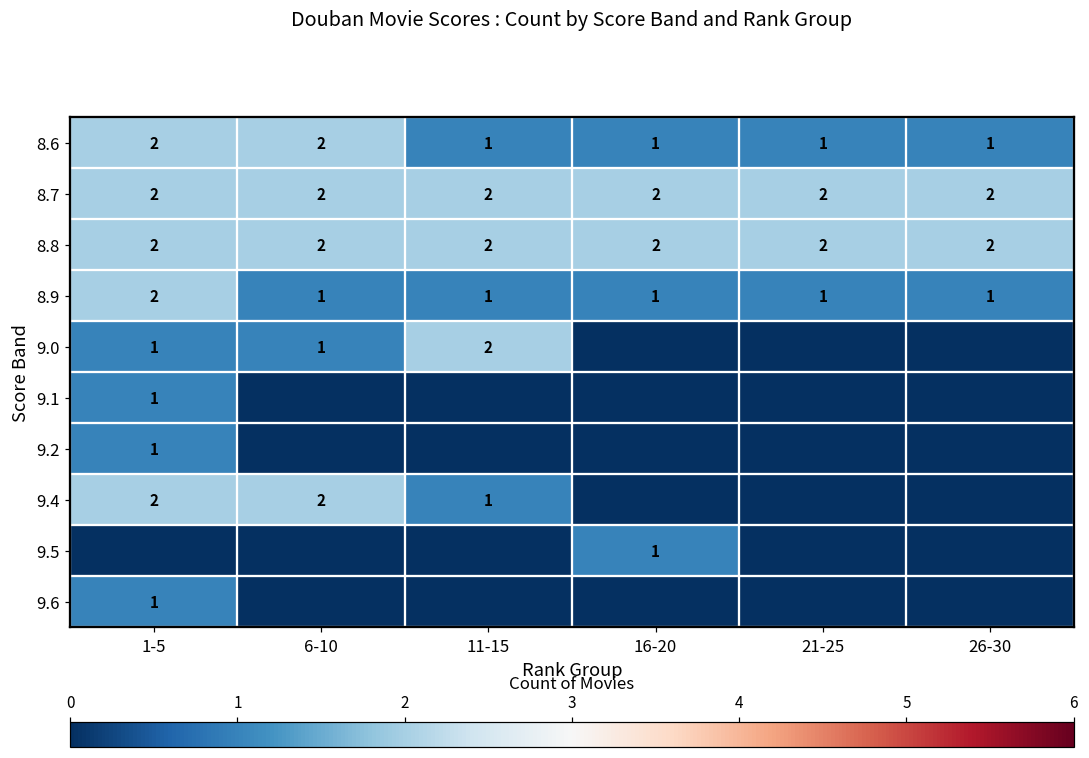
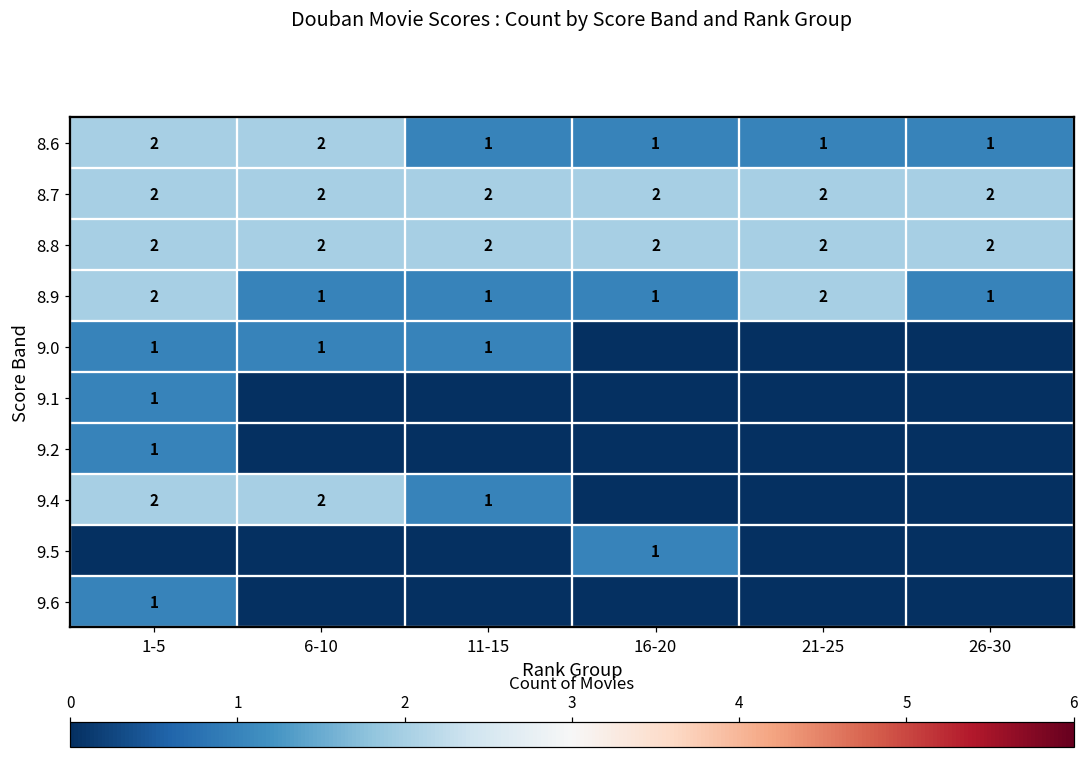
8.9, 21-25: 1 -> 2
9.0, 11-15: 2 -> 1
